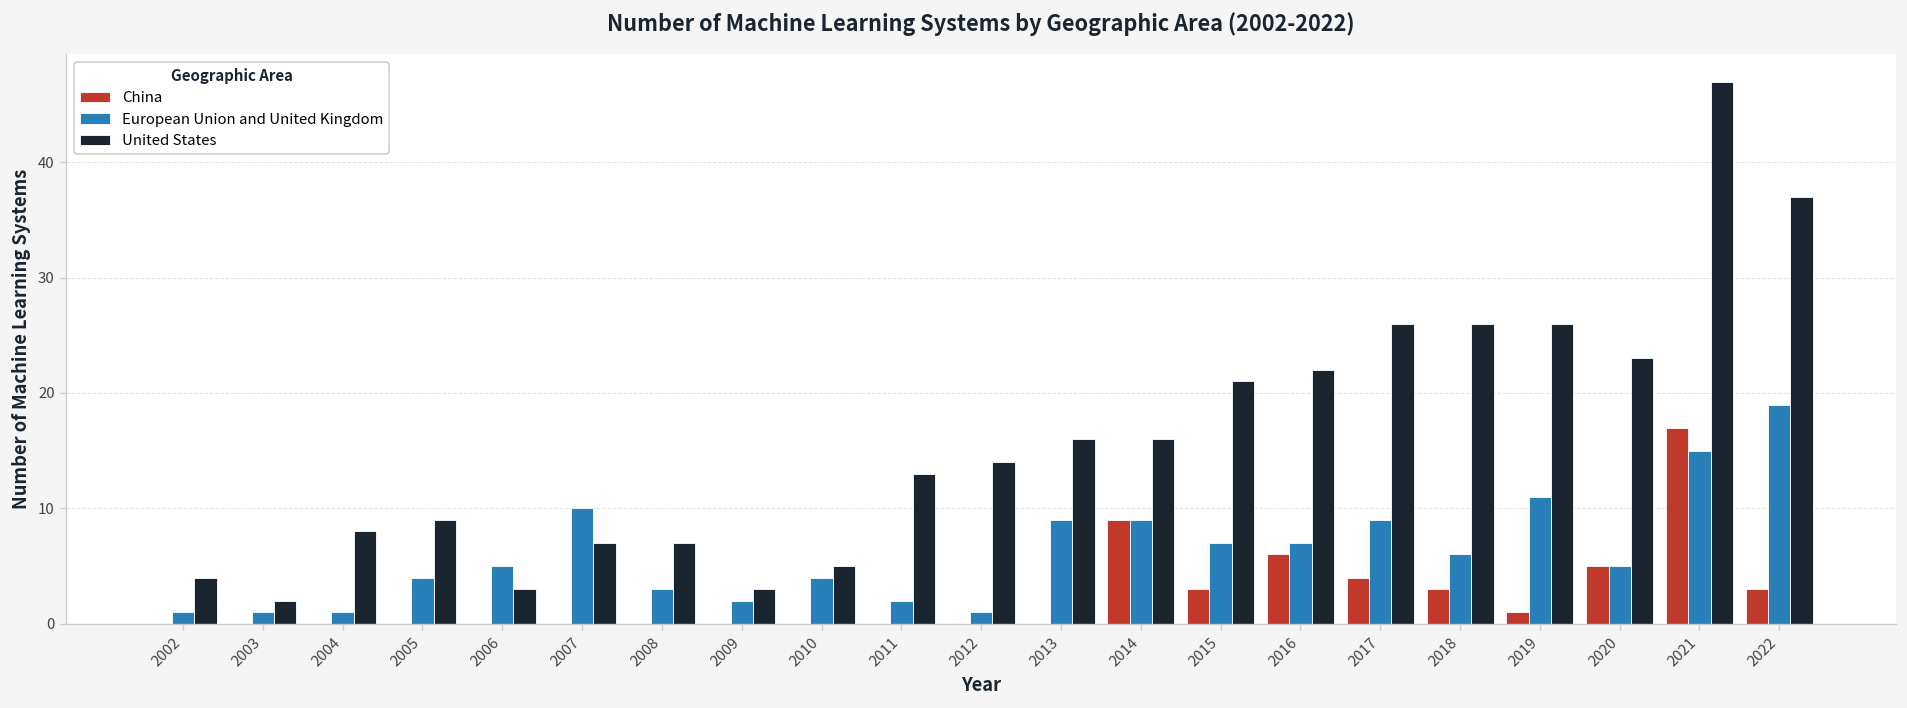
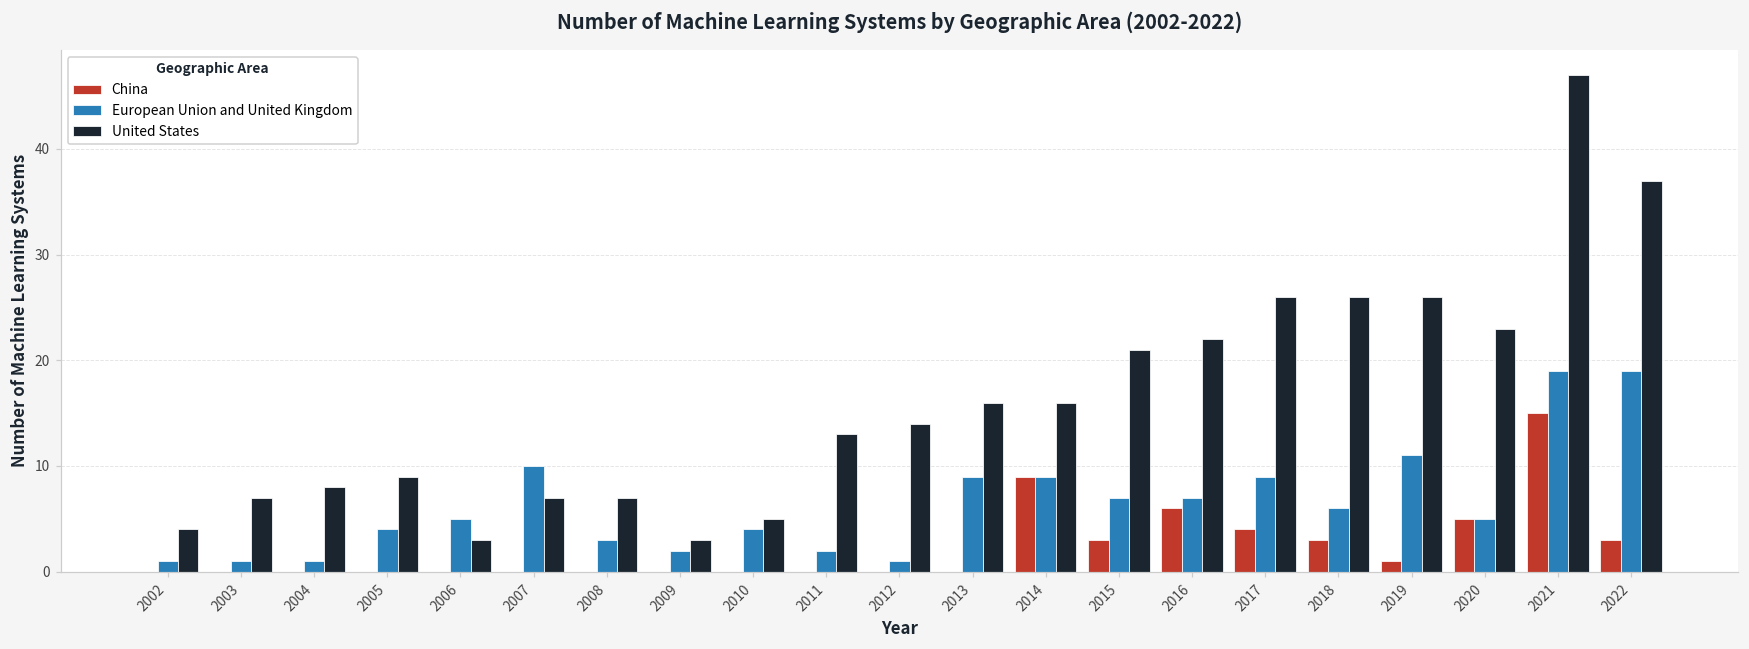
United States, 2003: 2 -> 7
China, 2021: 17 -> 15
European Union and United Kingdom, 2021: 15 -> 19
